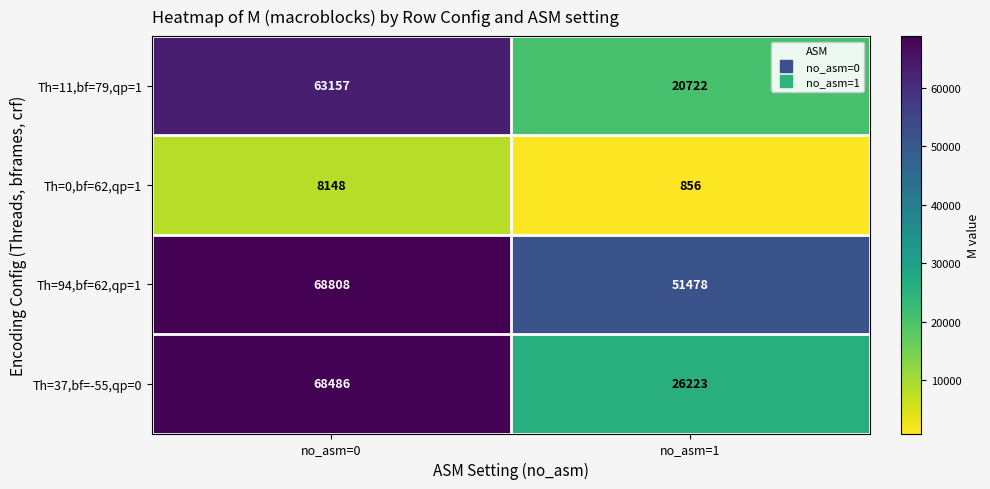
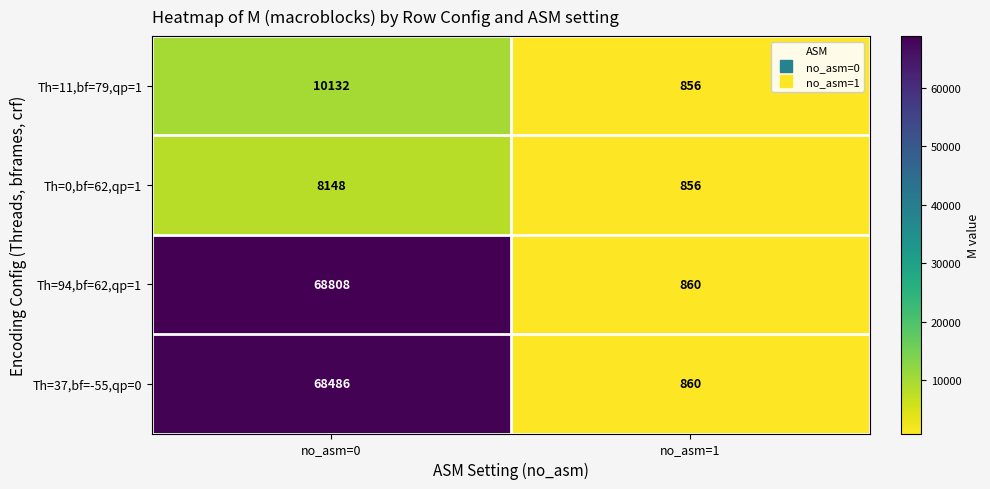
Th=11,bf=79,qp=1, no_asm=0: 63157 -> 10132
Th=11,bf=79,qp=1, no_asm=1: 20722 -> 856
Th=94,bf=62,qp=1, no_asm=1: 51478 -> 860
Th=37,bf=-55,qp=0, no_asm=1: 26223 -> 860
